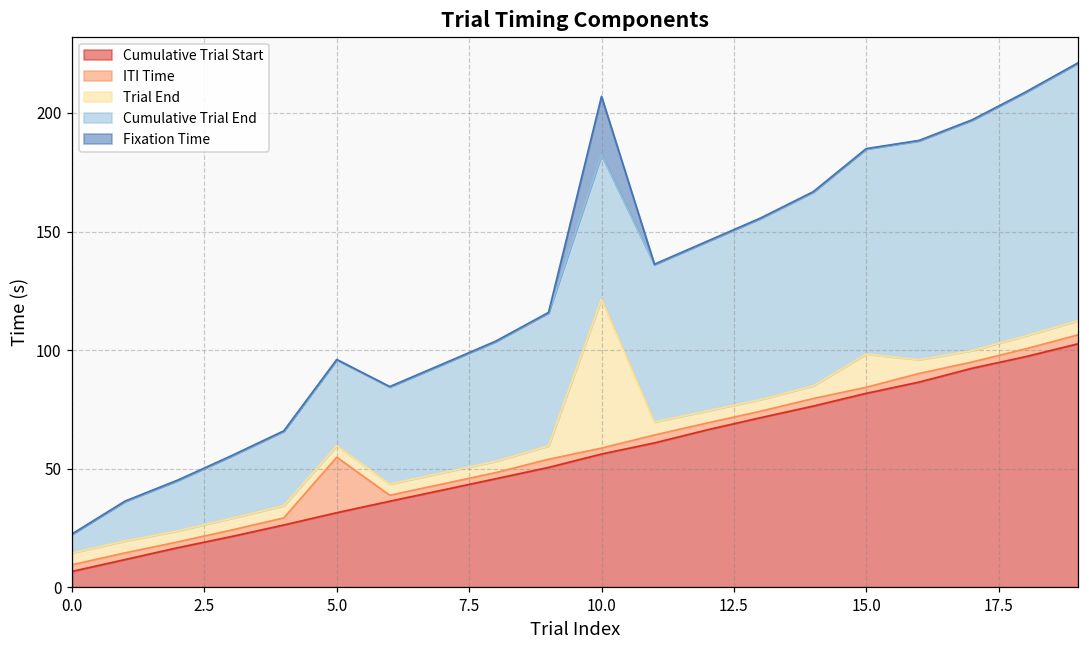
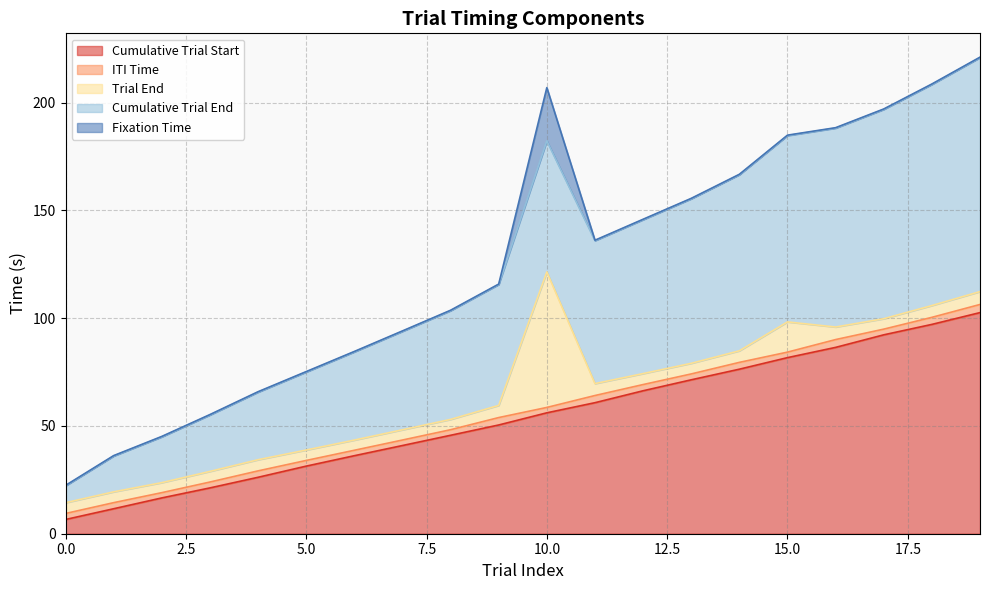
ITI Time, 5.0: 23 -> 3
